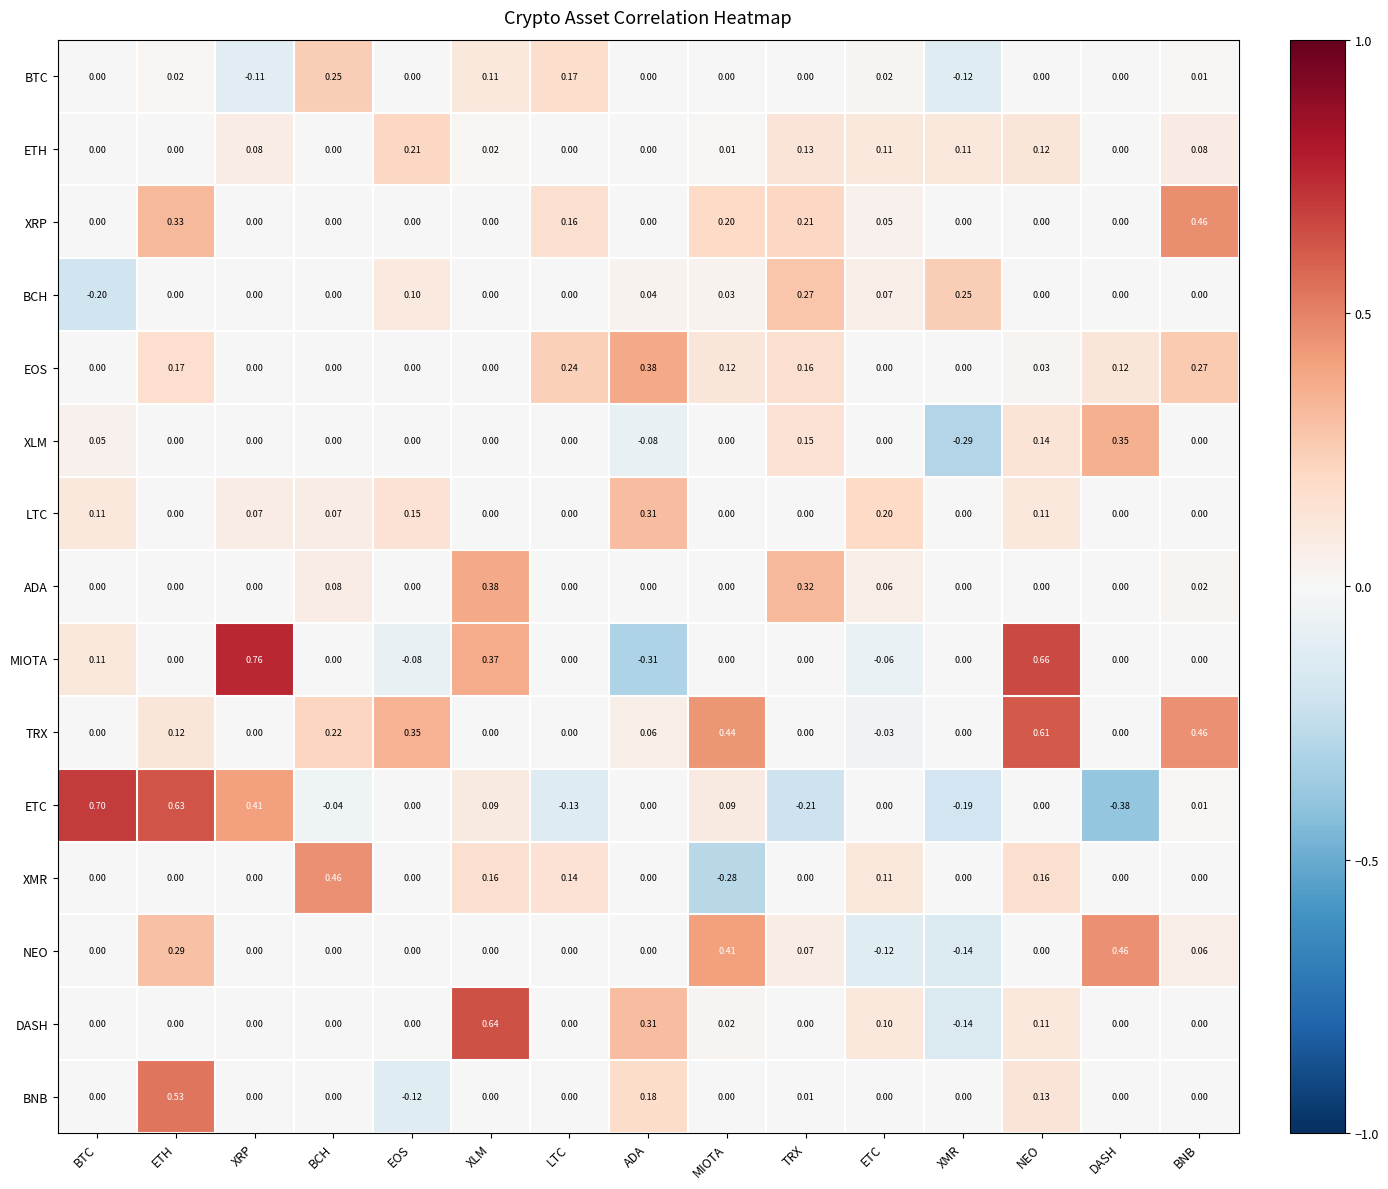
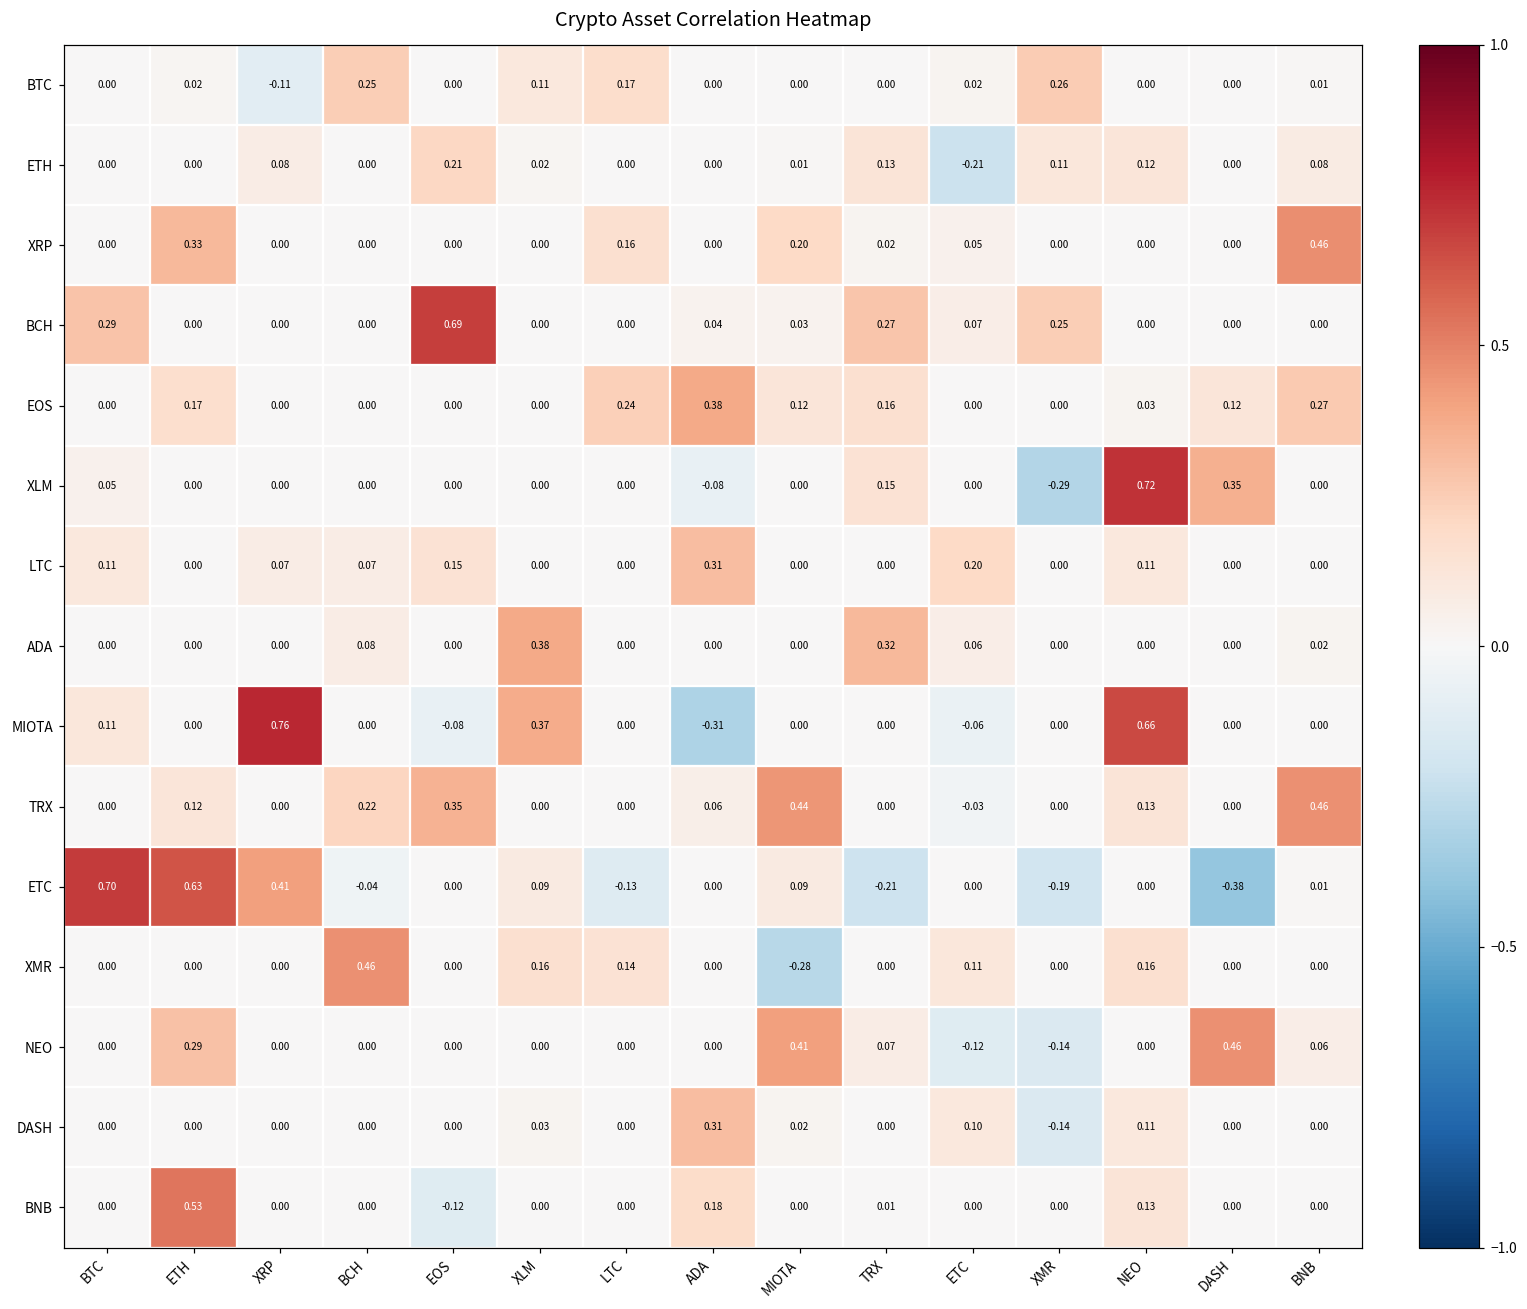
BTC, XMR: -0.12 -> 0.26
ETH, ETC: 0.11 -> -0.21
XRP, TRX: 0.21 -> 0.02
BCH, BTC: -0.20 -> 0.29
BCH, EOS: 0.10 -> 0.69
XLM, NEO: 0.14 -> 0.72
TRX, NEO: 0.61 -> 0.13
DASH, XLM: 0.64 -> 0.03
